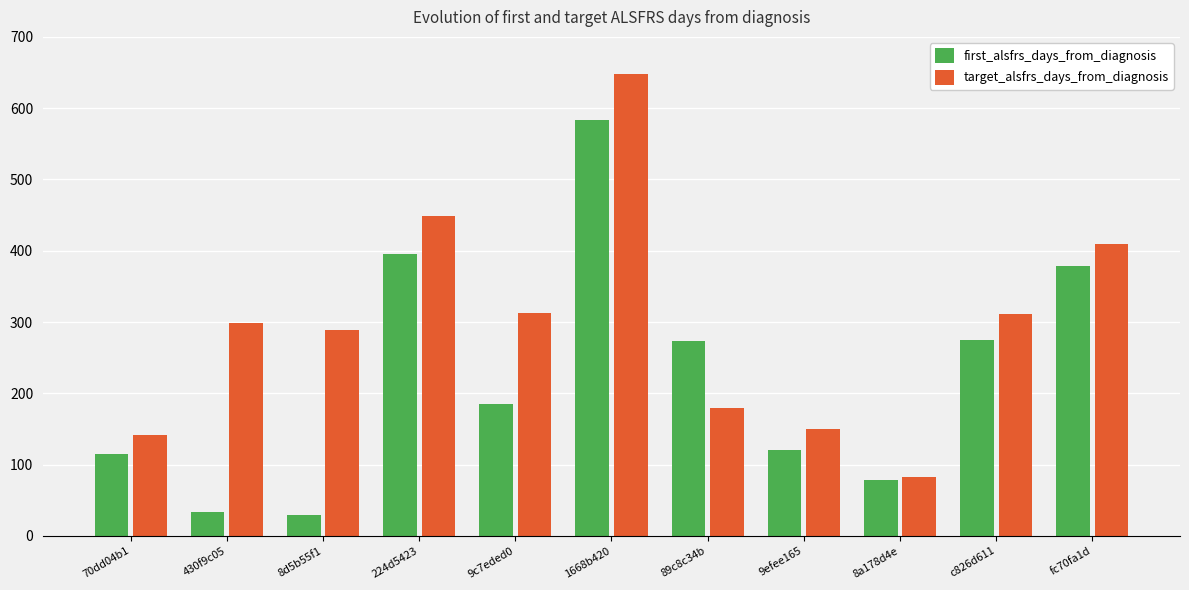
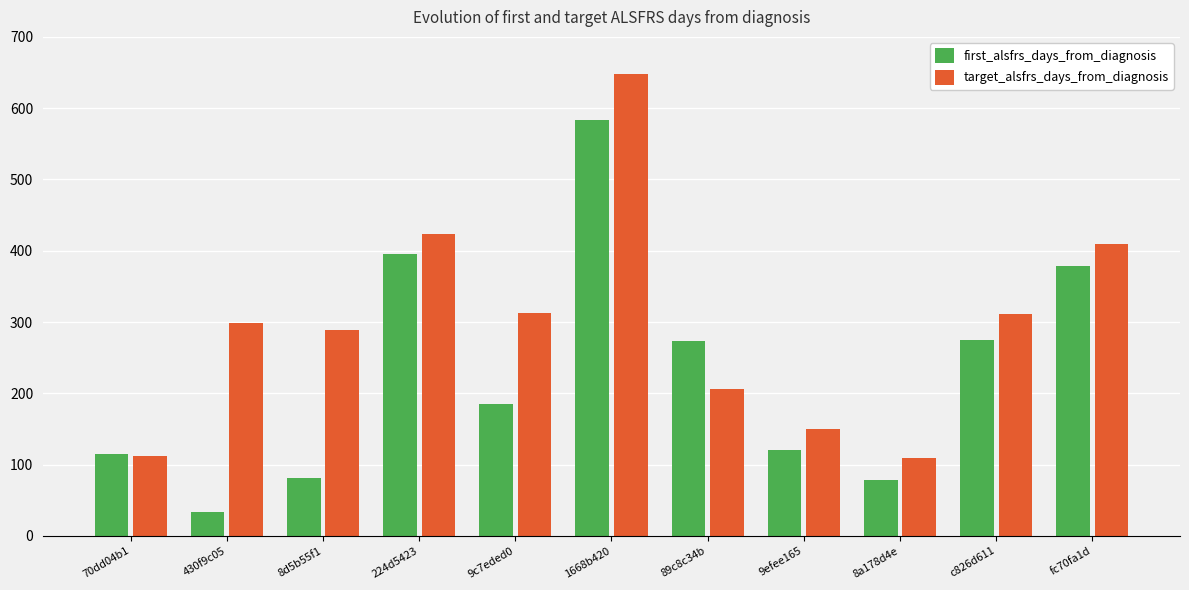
target_alsfrs_days_from_diagnosis, 70dd04b1: 140 -> 110
first_alsfrs_days_from_diagnosis, 8d5b55f1: 30 -> 80
target_alsfrs_days_from_diagnosis, 224d5423: 450 -> 420
target_alsfrs_days_from_diagnosis, 89c8c34b: 180 -> 210
target_alsfrs_days_from_diagnosis, 8a178d4e: 80 -> 110
